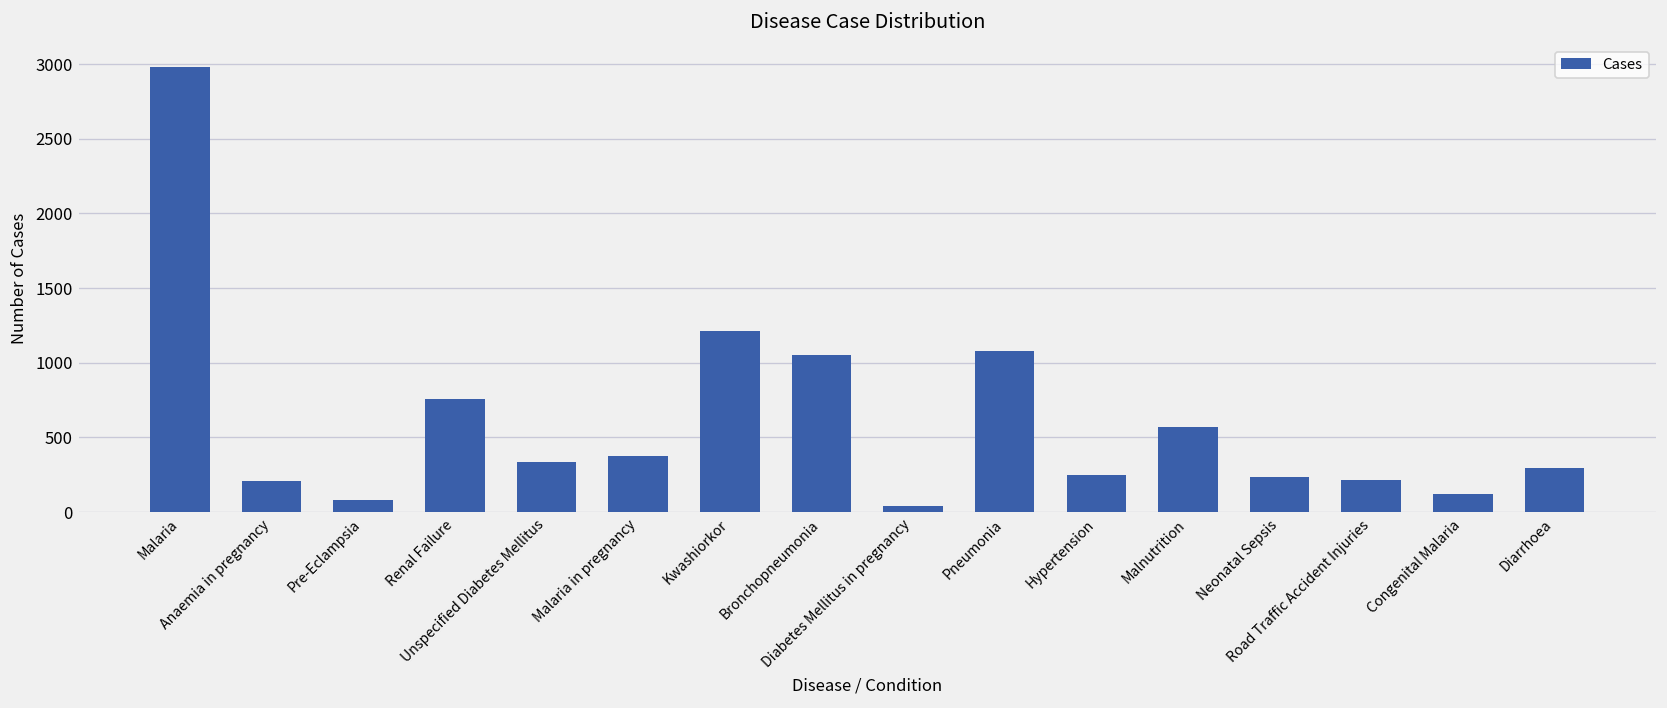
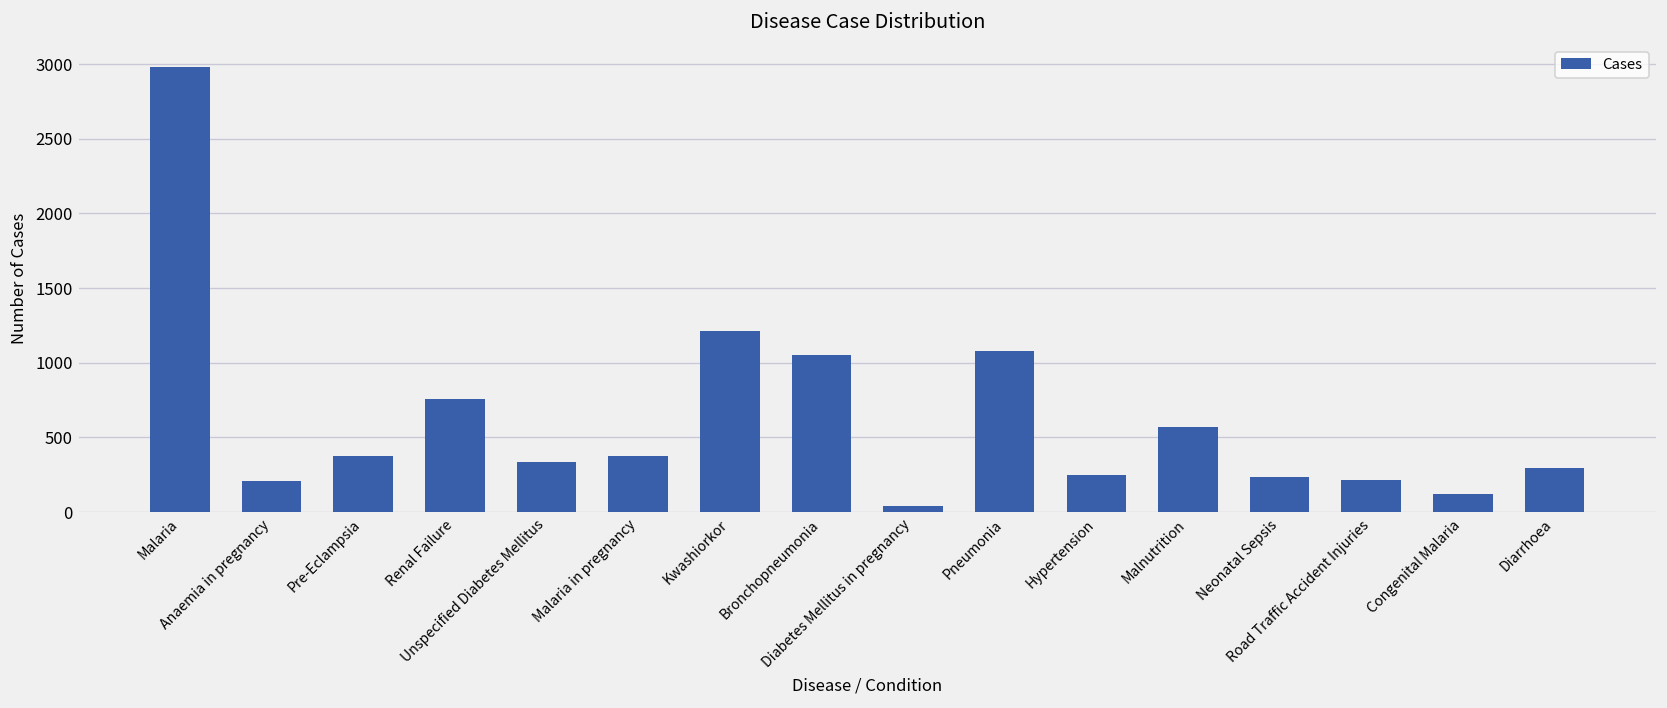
Pre-Eclampsia: 80 -> 380
